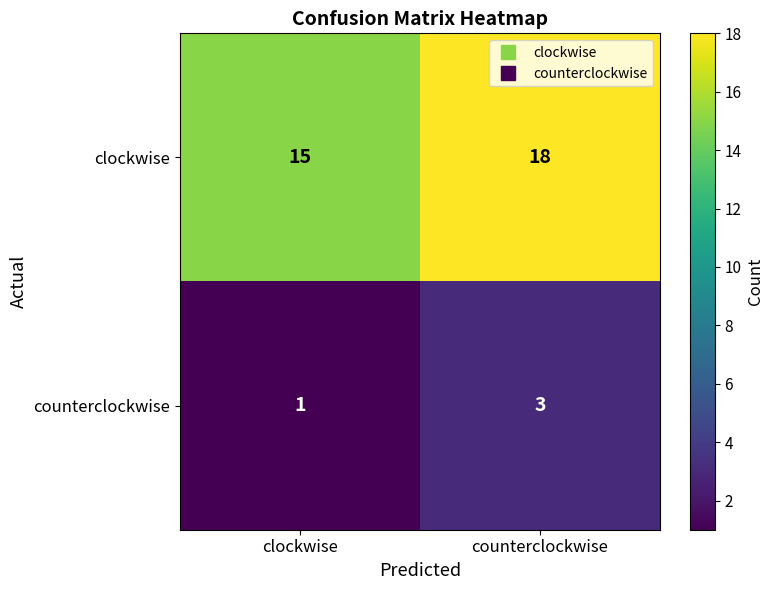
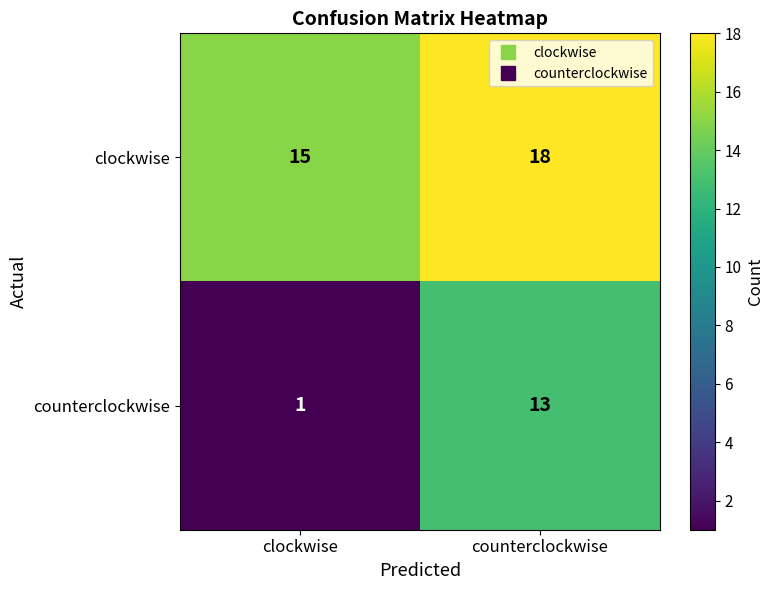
counterclockwise, counterclockwise: 3 -> 13
